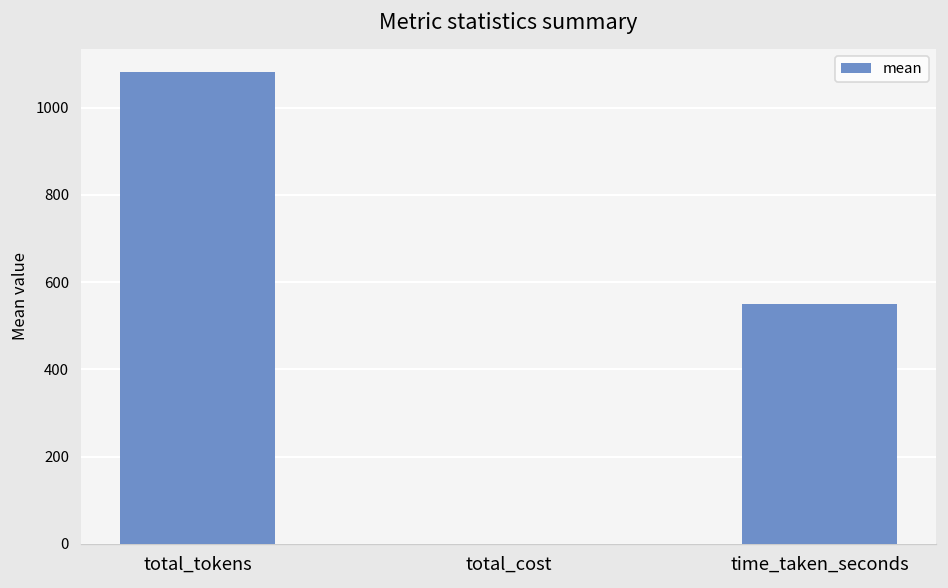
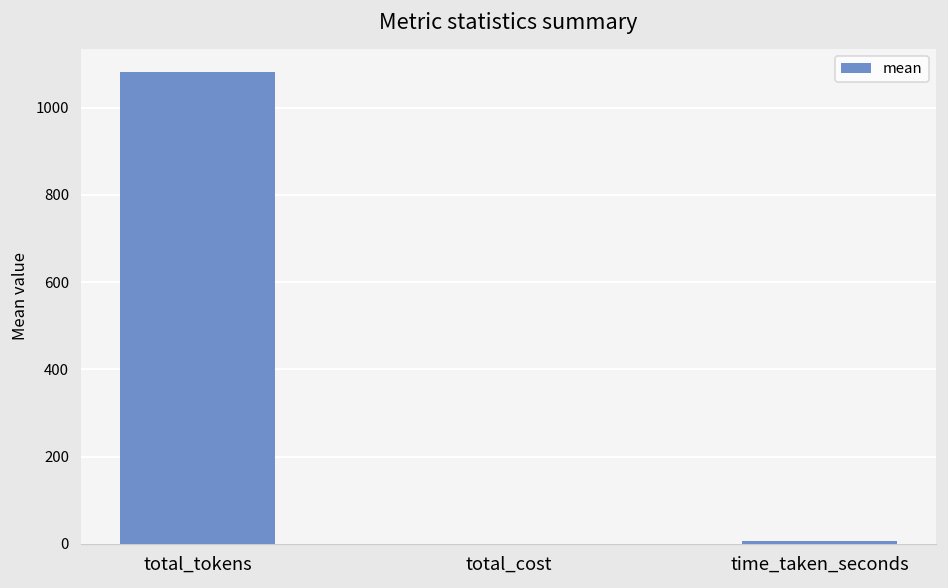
time_taken_seconds: 550 -> 10
